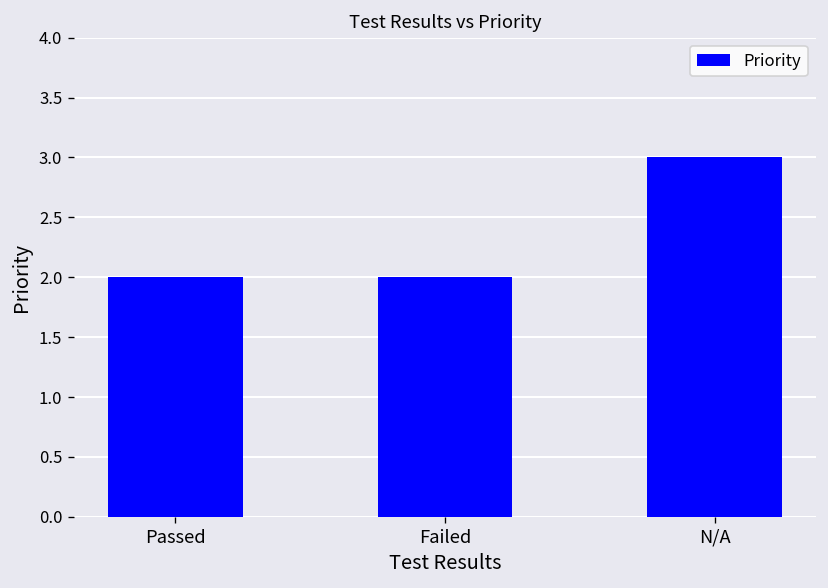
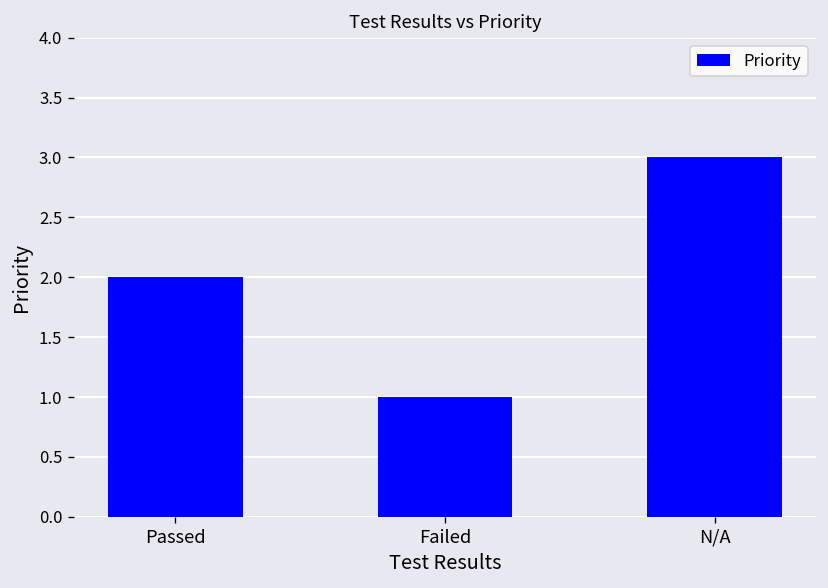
Failed: 2 -> 1
